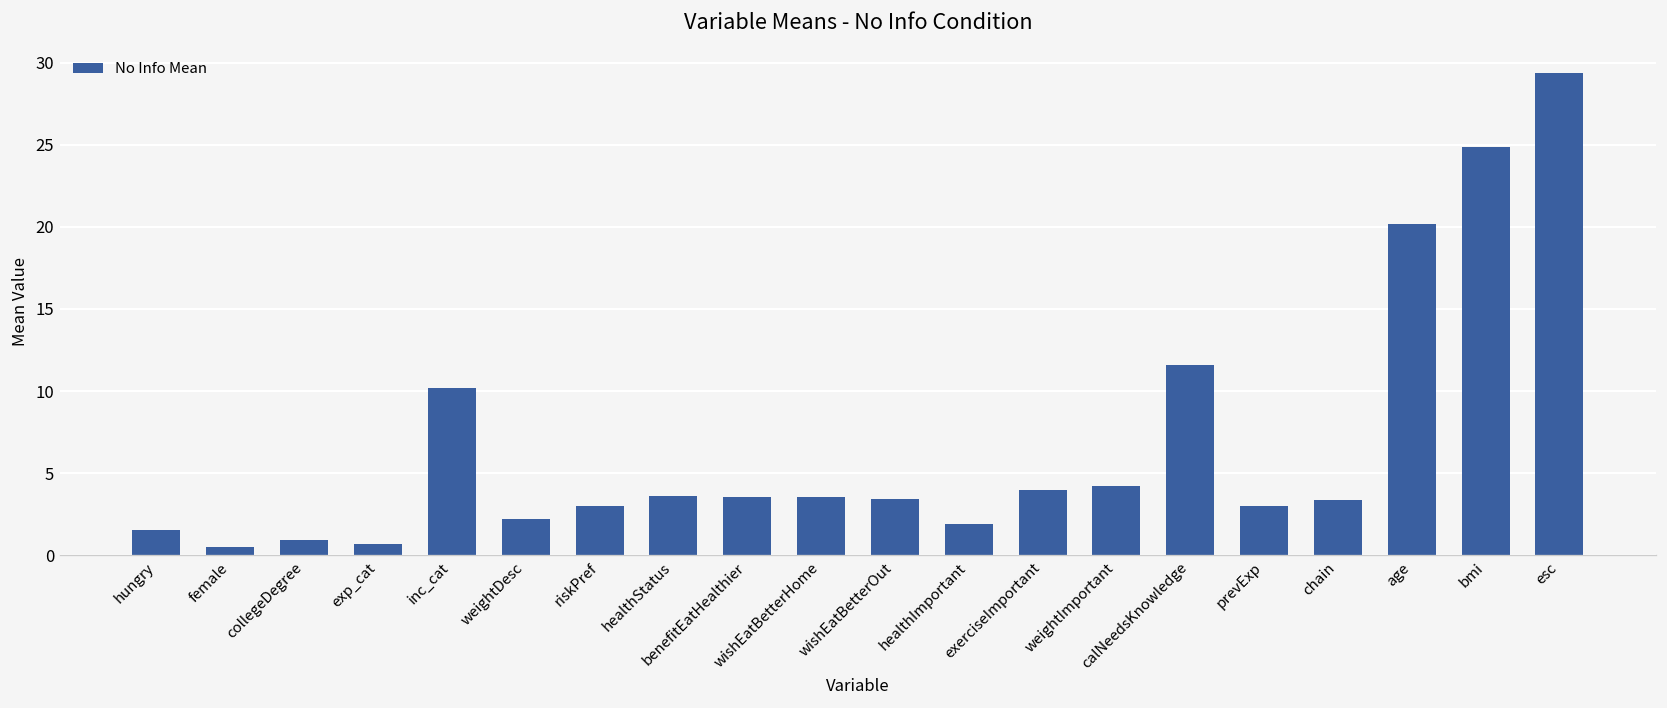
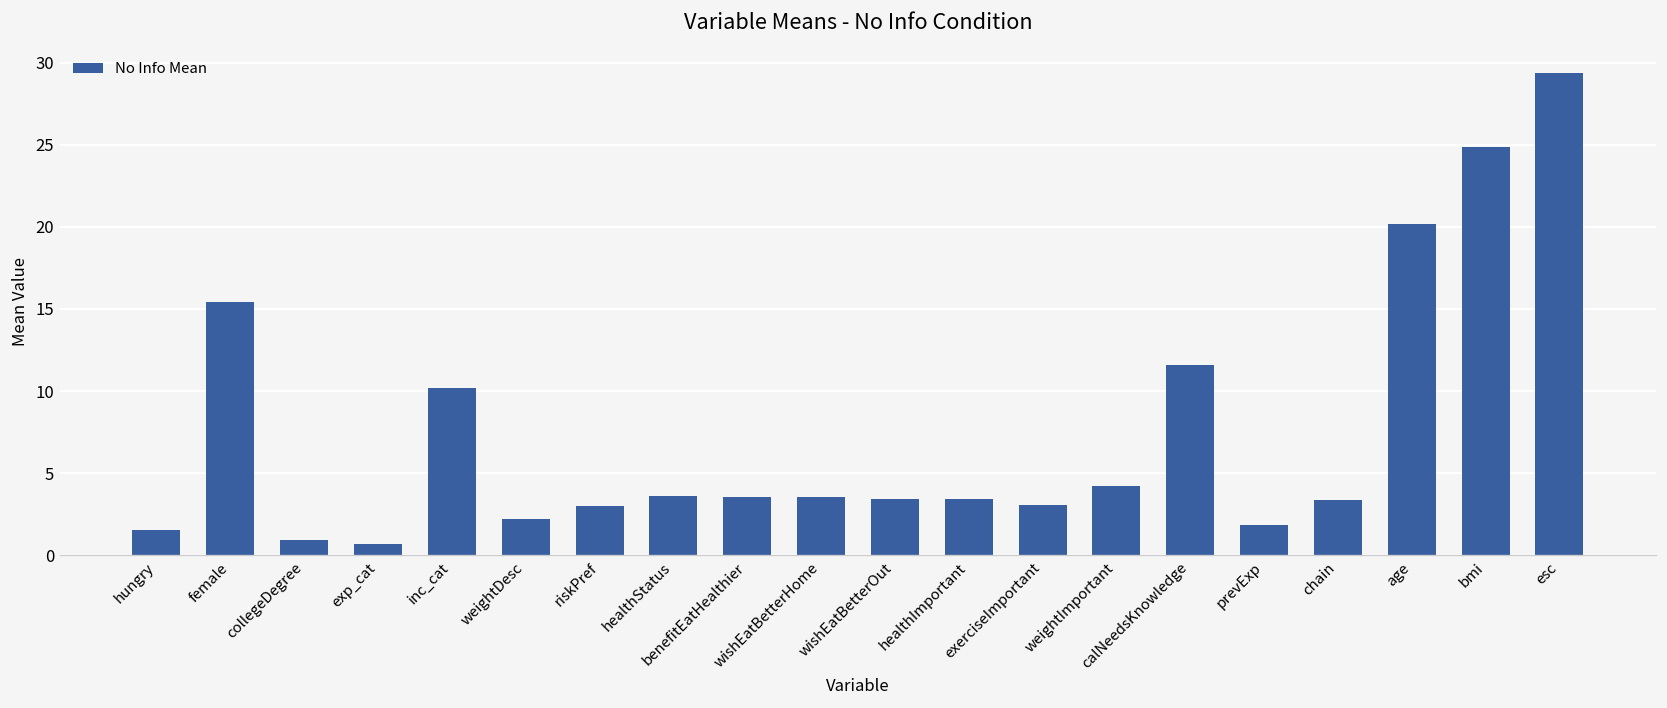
female: 0.5 -> 15.4
healthImportant: 1.9 -> 3.4
exerciseImportant: 3.9 -> 3.1
prevExp: 3.0 -> 1.9
